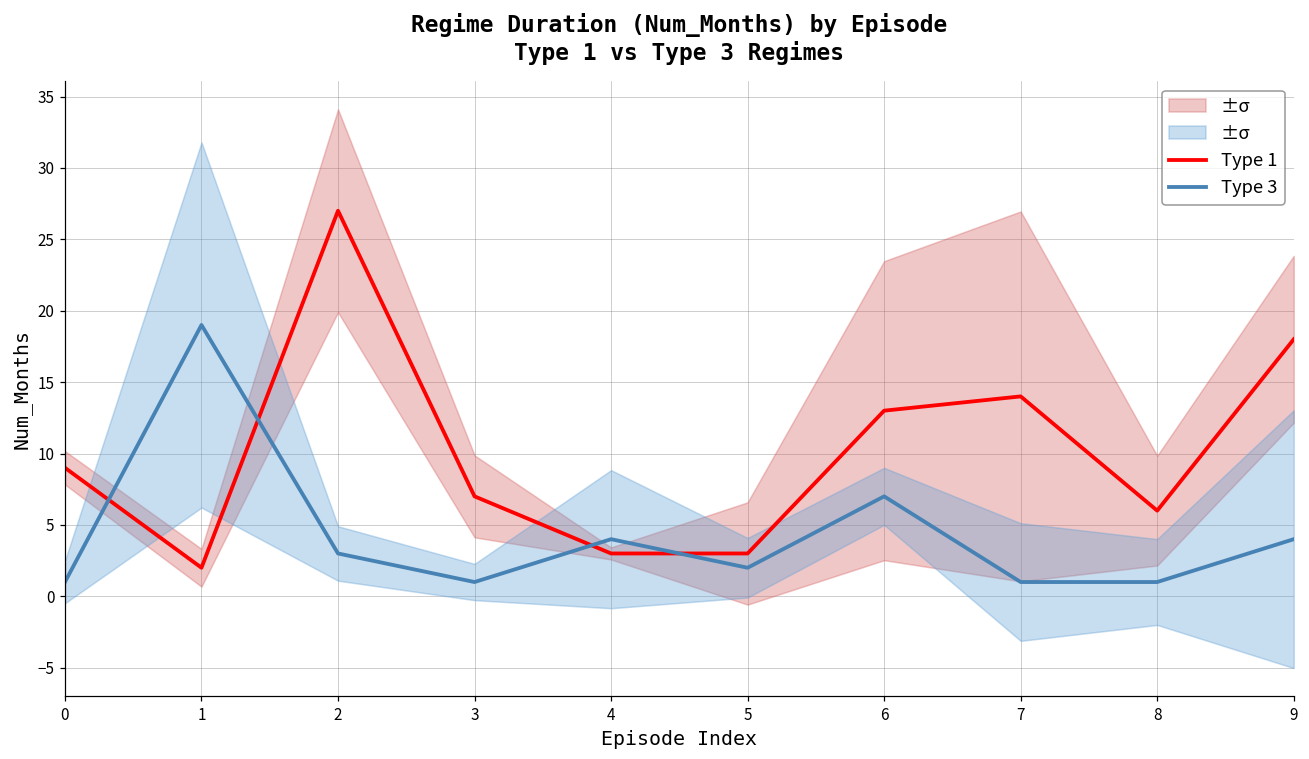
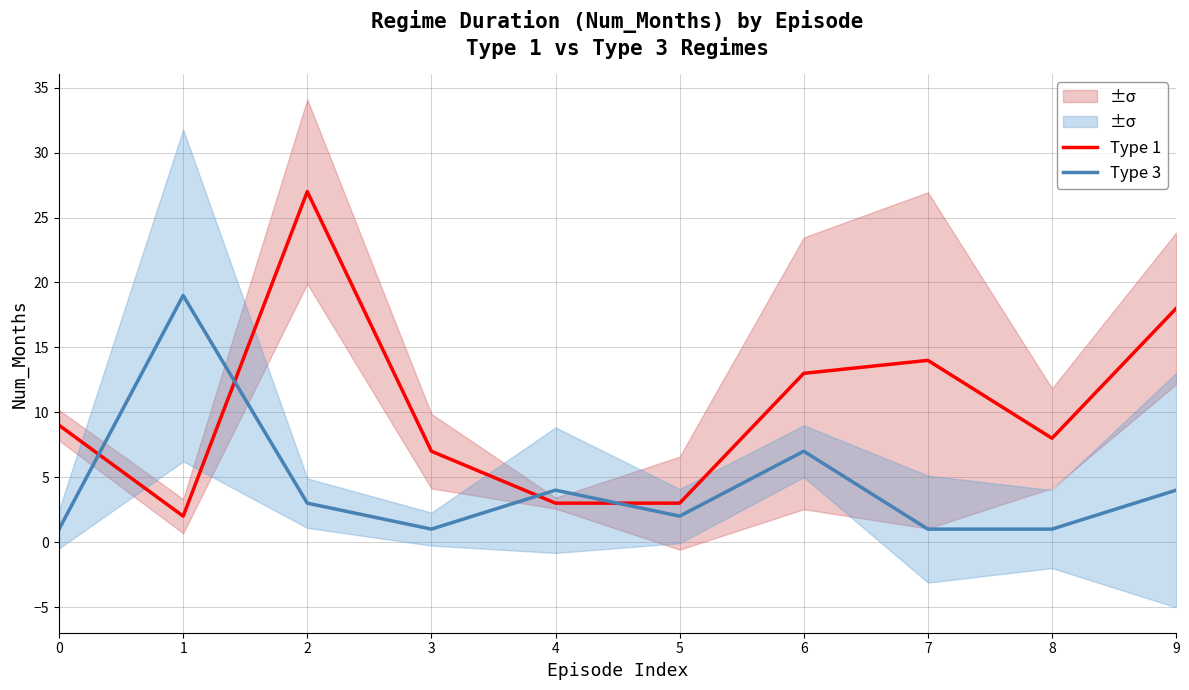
Type 1, 8: 6 -> 8
